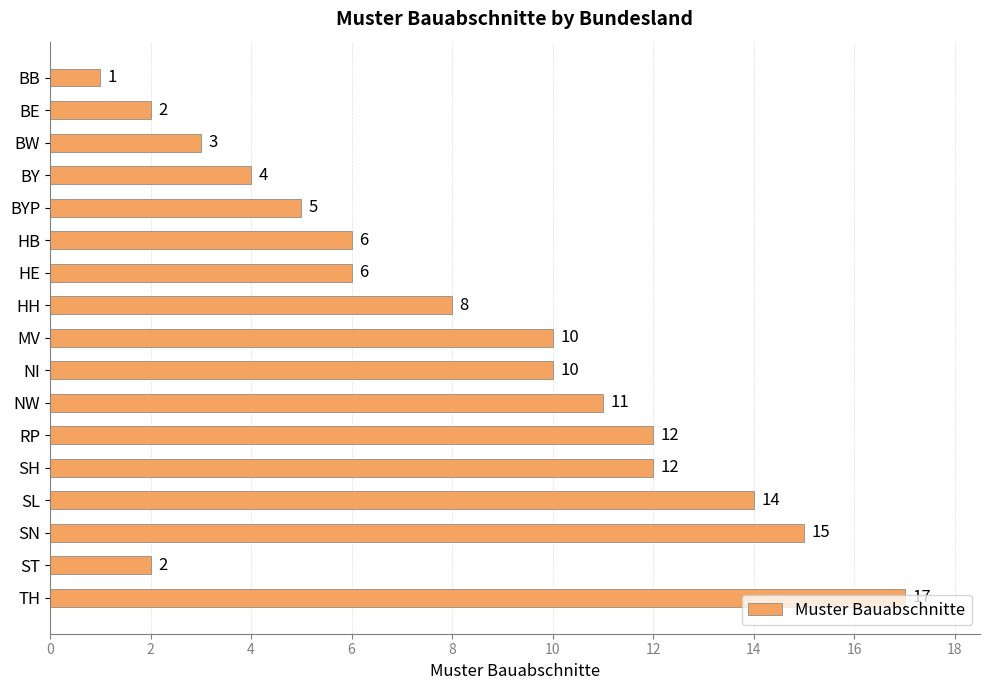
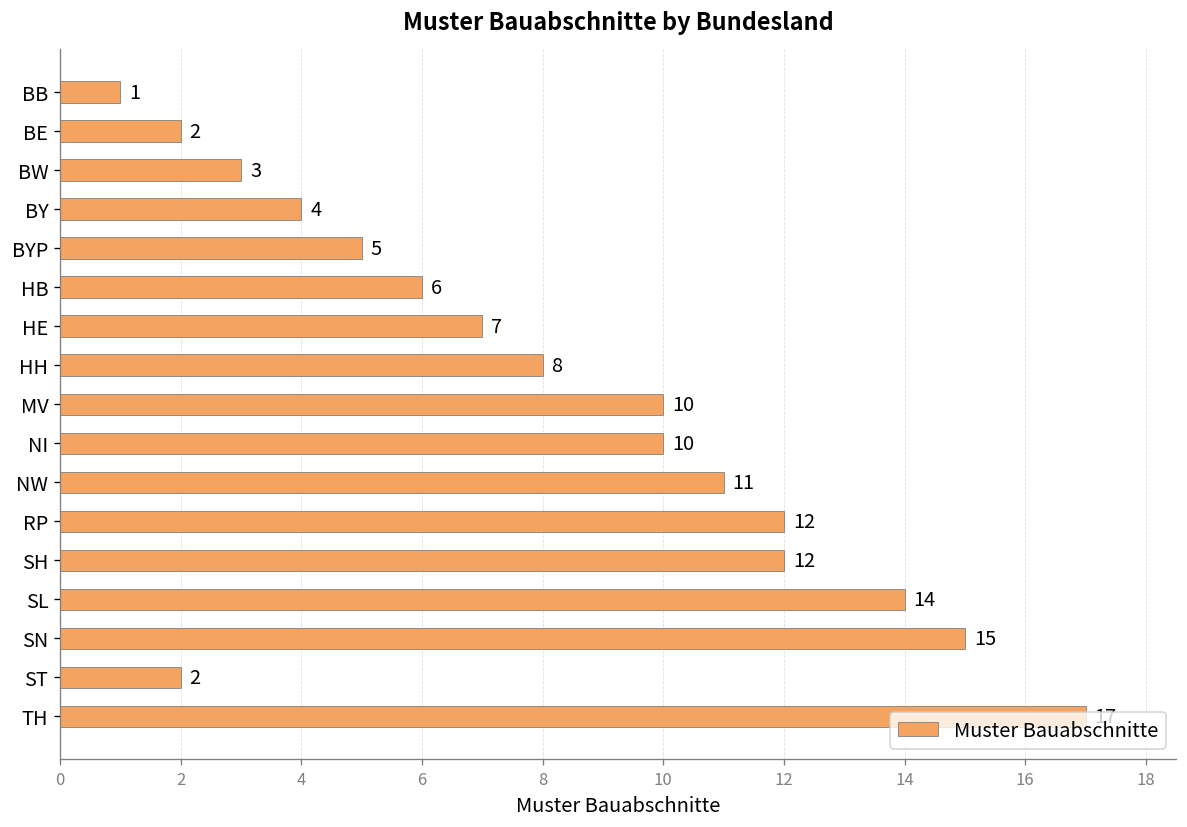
HE: 6 -> 7
